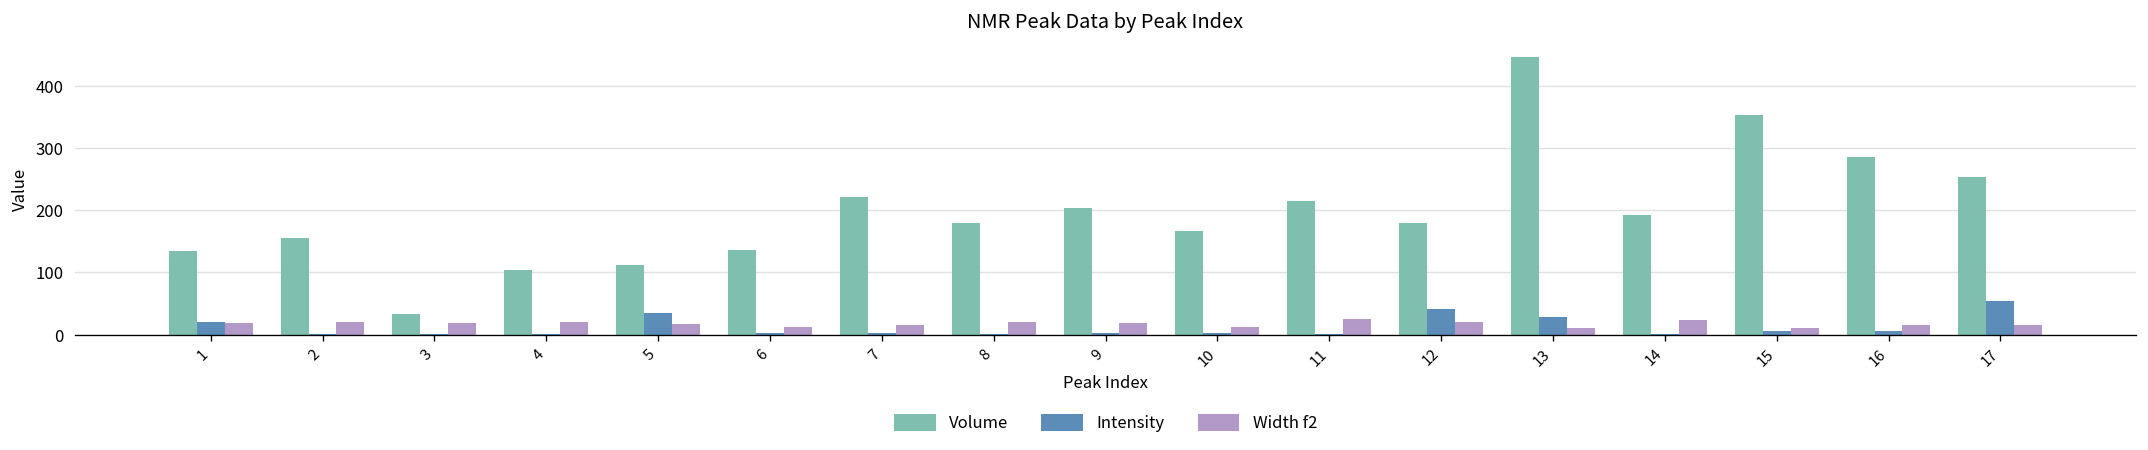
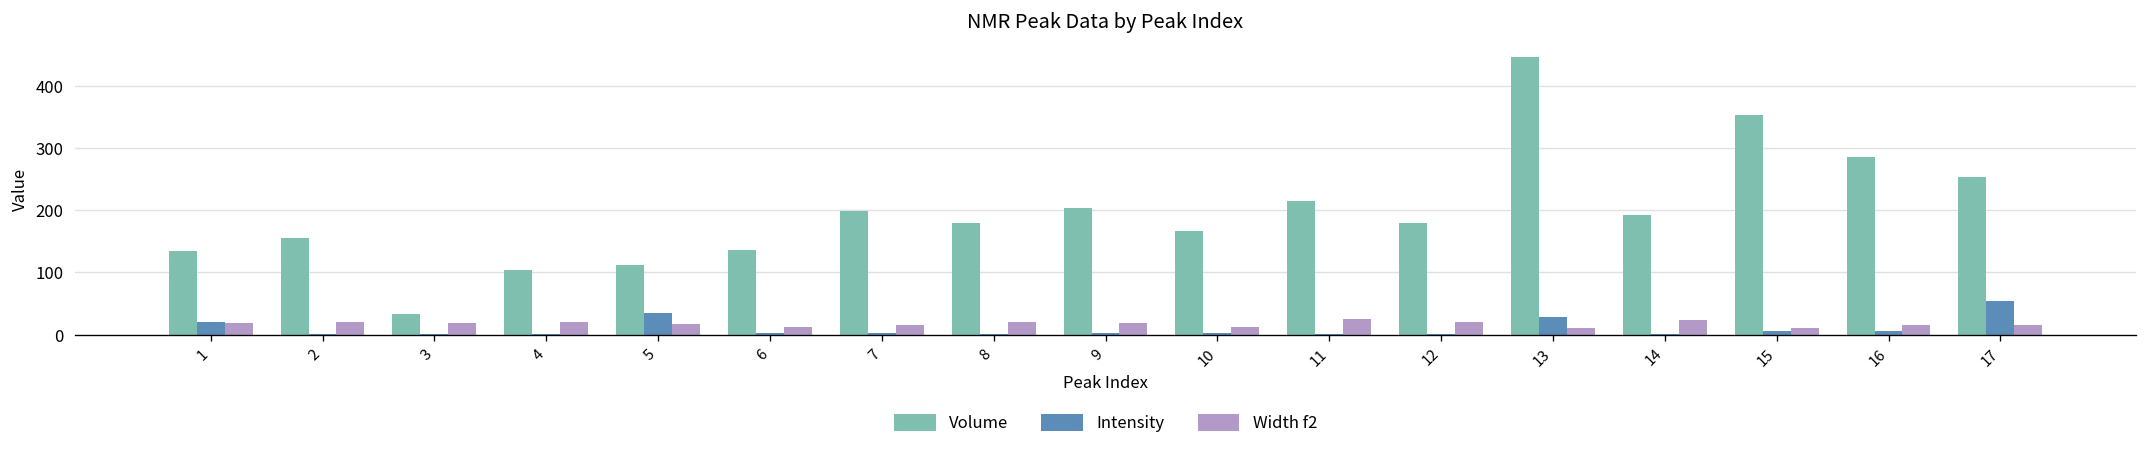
Volume, 7: 220 -> 200
Intensity, 12: 40 -> 0
